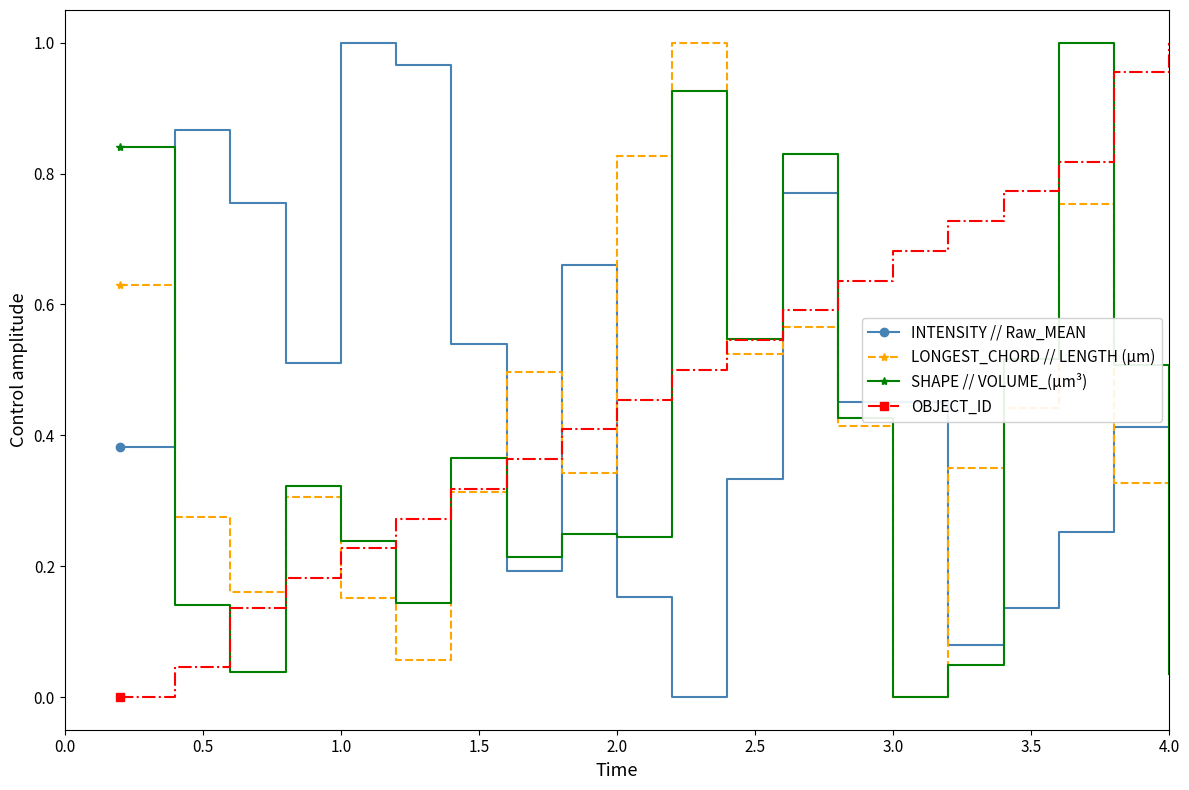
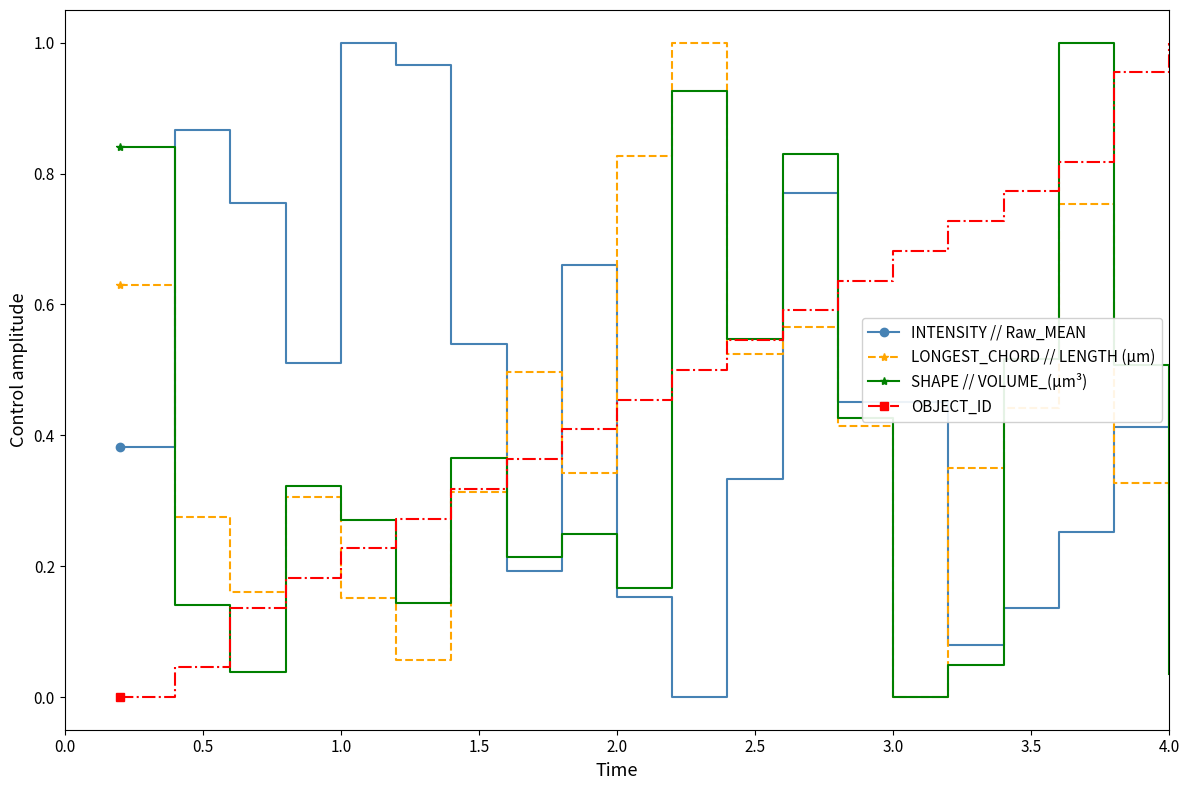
SHAPE // VOLUME_(µm³), 1.0: 0.24 -> 0.27
SHAPE // VOLUME_(µm³), 2.0: 0.24 -> 0.17
